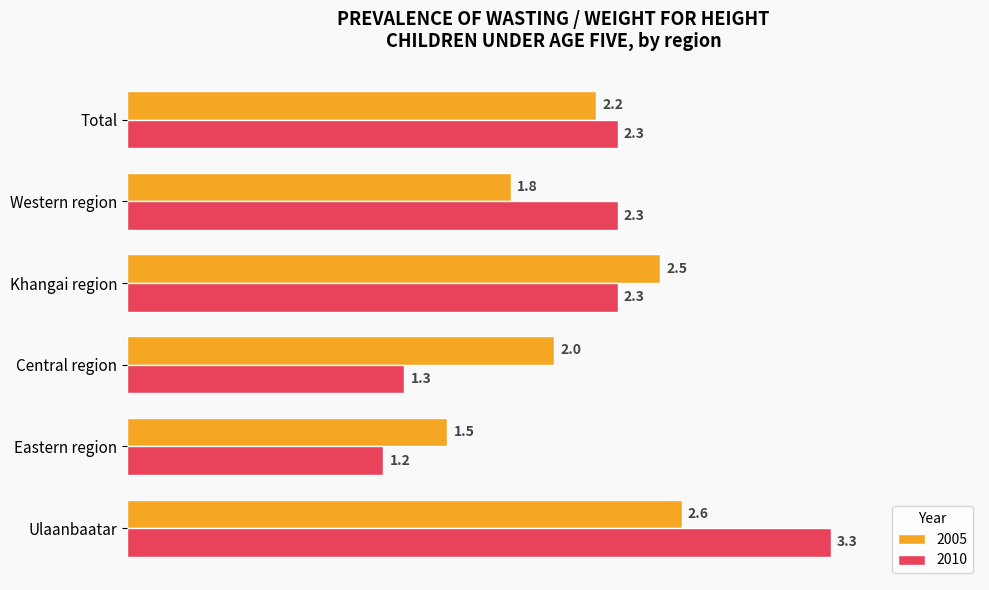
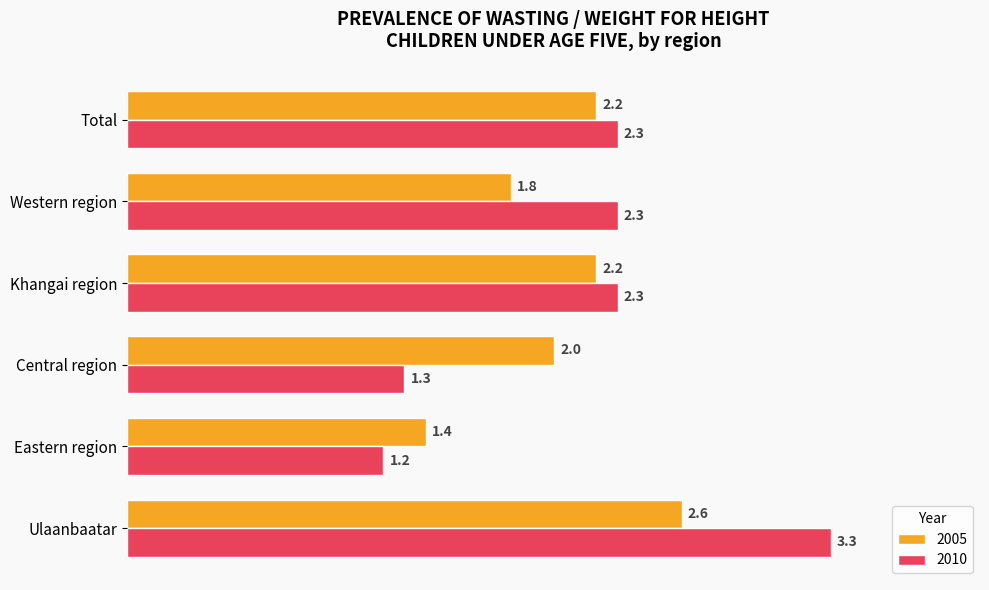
2005, Khangai region: 2.5 -> 2.2
2005, Eastern region: 1.5 -> 1.4
